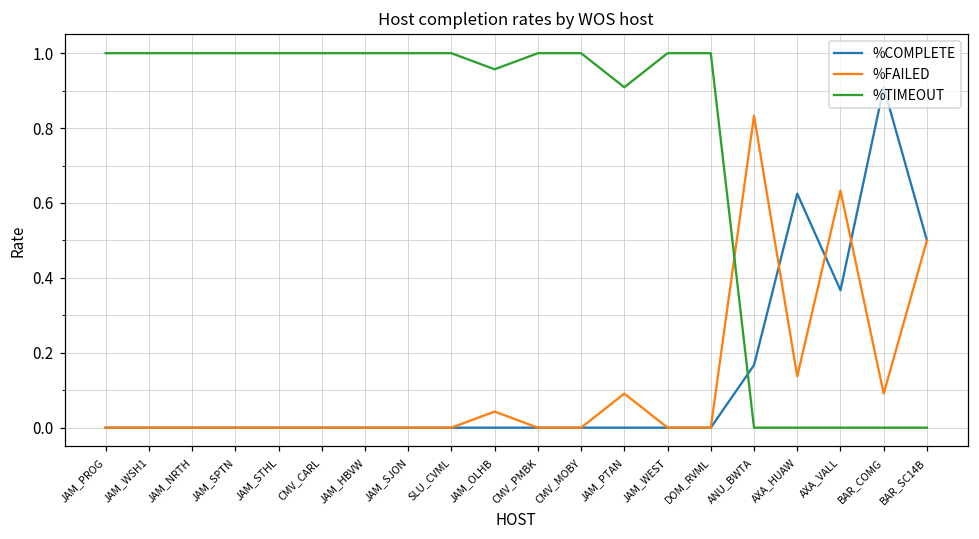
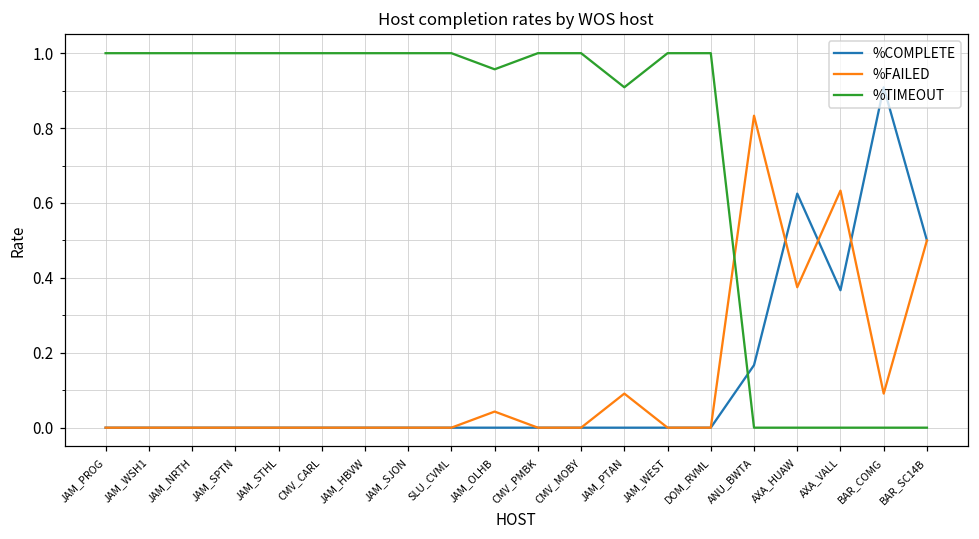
%FAILED, AXA_HUAW: 0.14 -> 0.38
